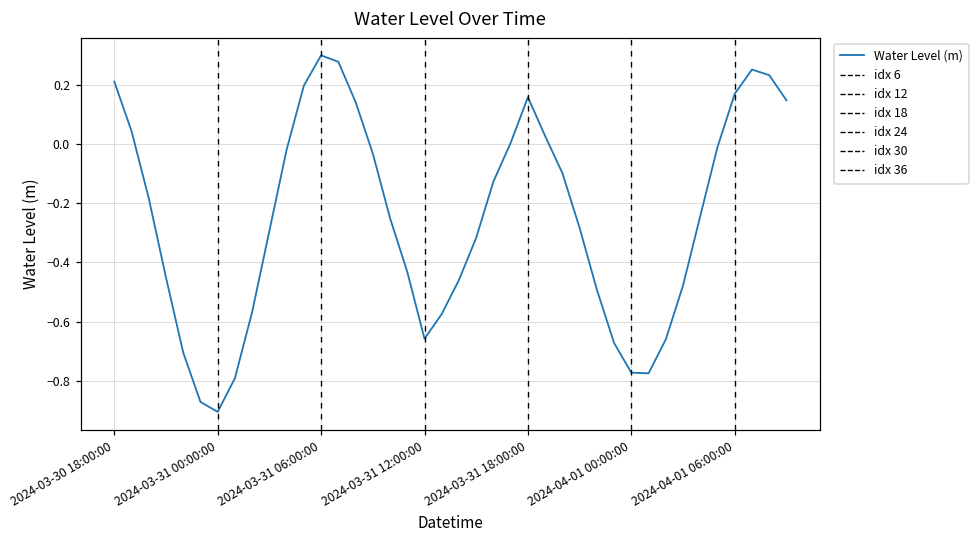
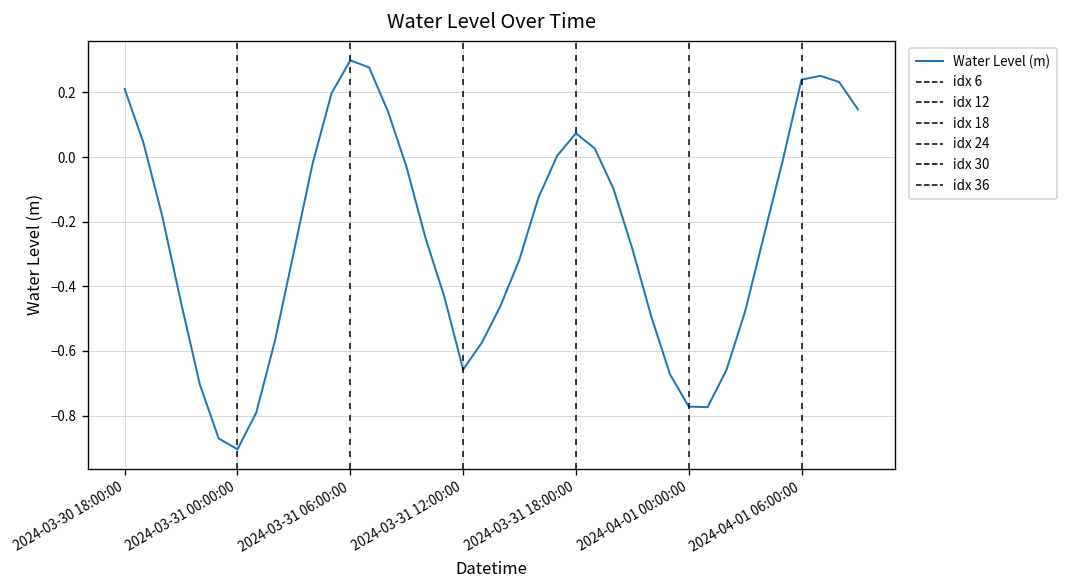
2024-03-31 18:00:00: 0.16 -> 0.07
2024-04-01 06:00:00: 0.17 -> 0.24
